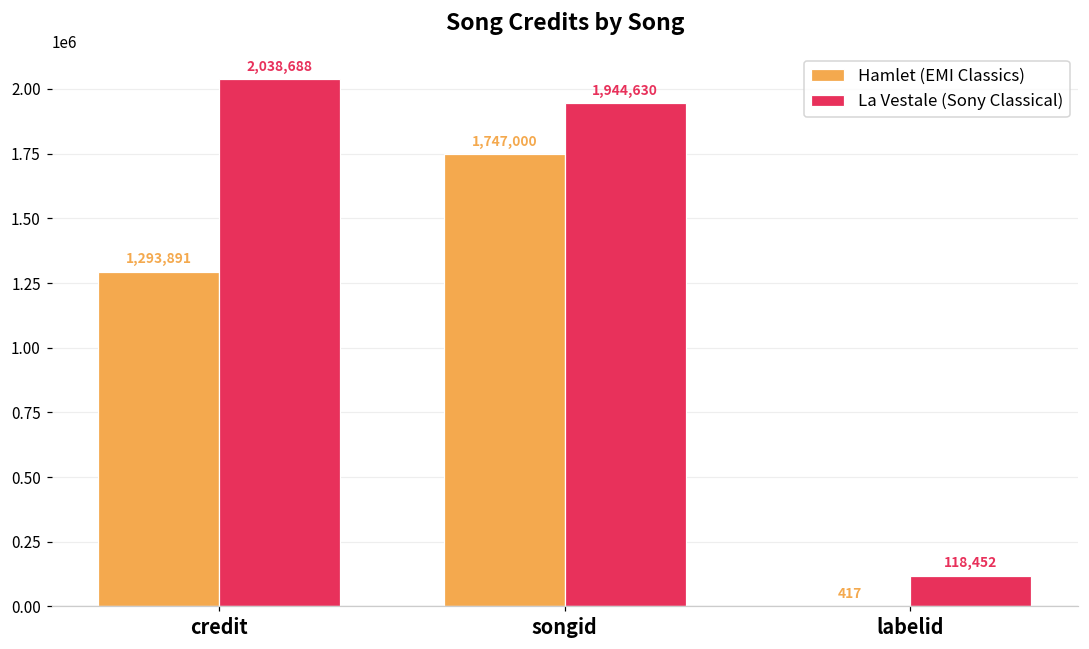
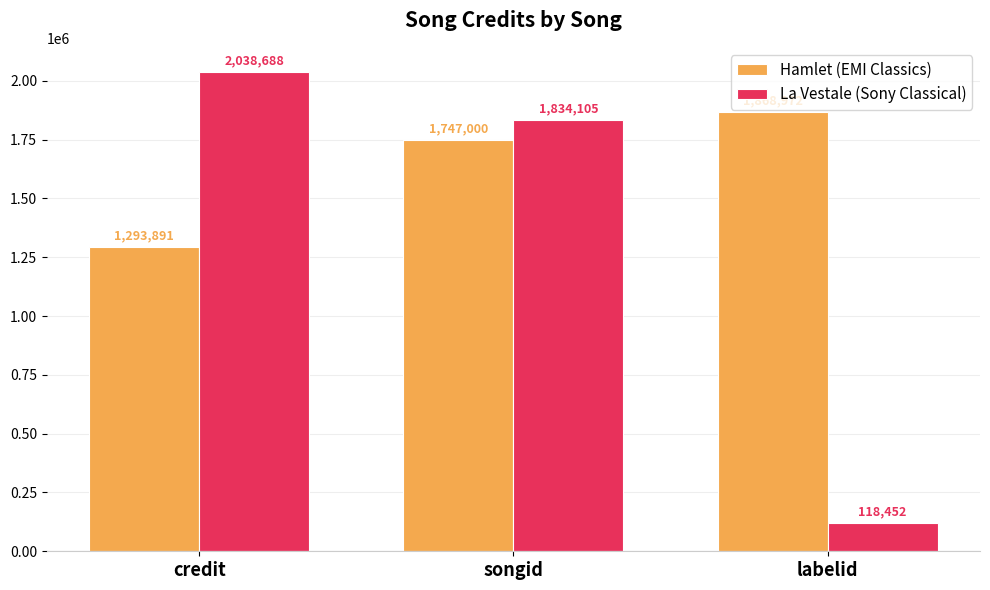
La Vestale (Sony Classical), songid: 1,944,630 -> 1,834,105
Hamlet (EMI Classics), labelid: 0 -> 1870000
